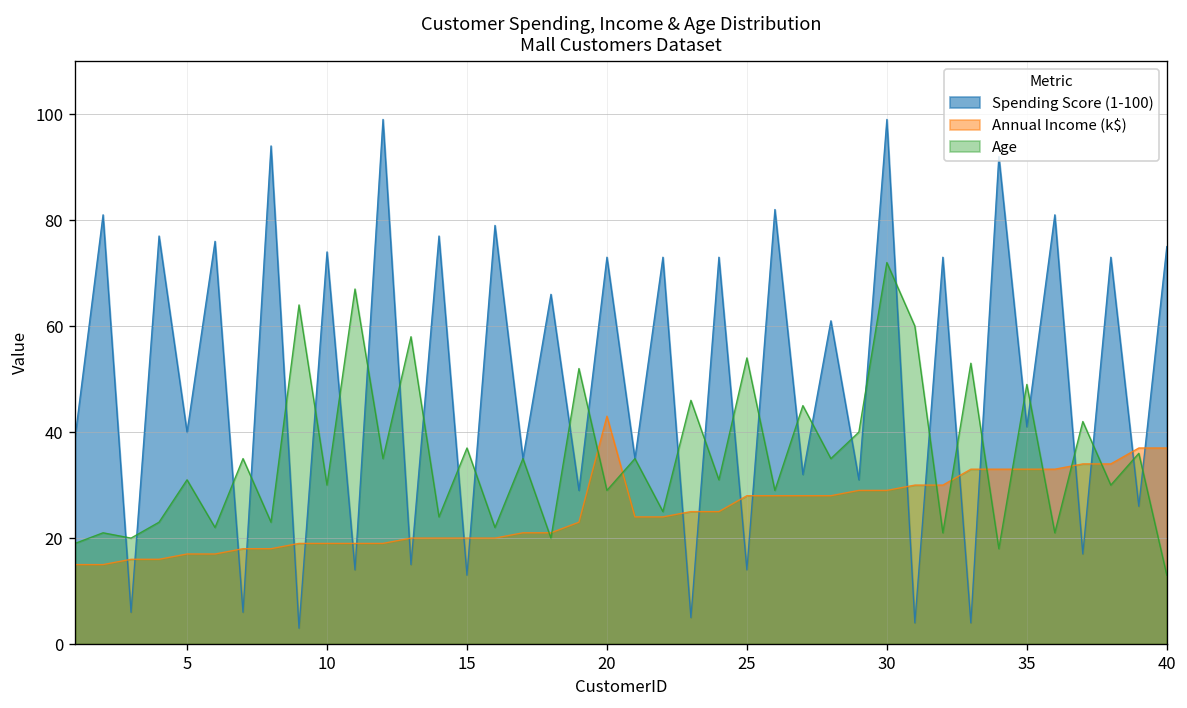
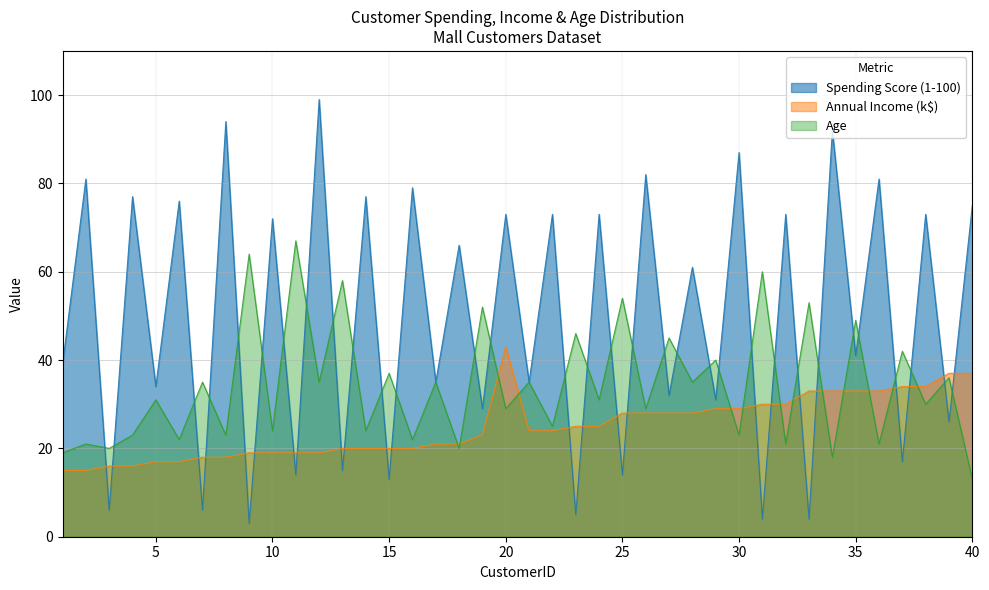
Spending Score (1-100), 5: 40 -> 34
Spending Score (1-100), 10: 74 -> 72
Age, 10: 30 -> 24
Spending Score (1-100), 30: 99 -> 87
Age, 30: 72 -> 23
